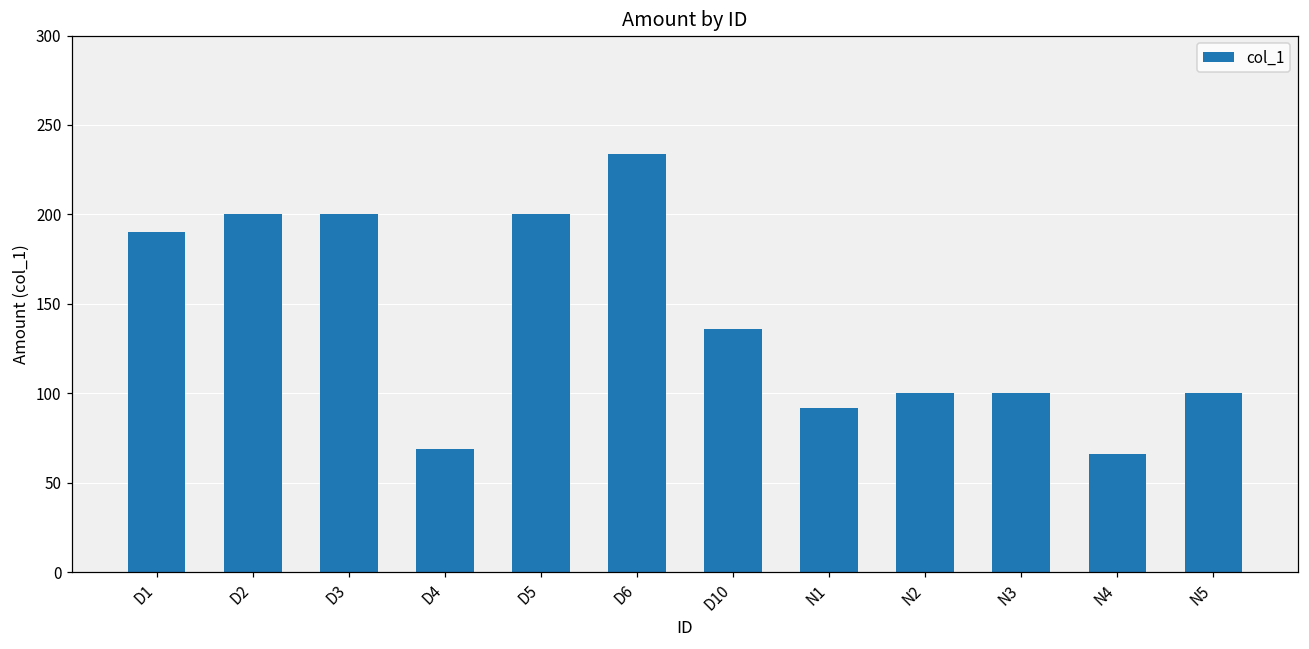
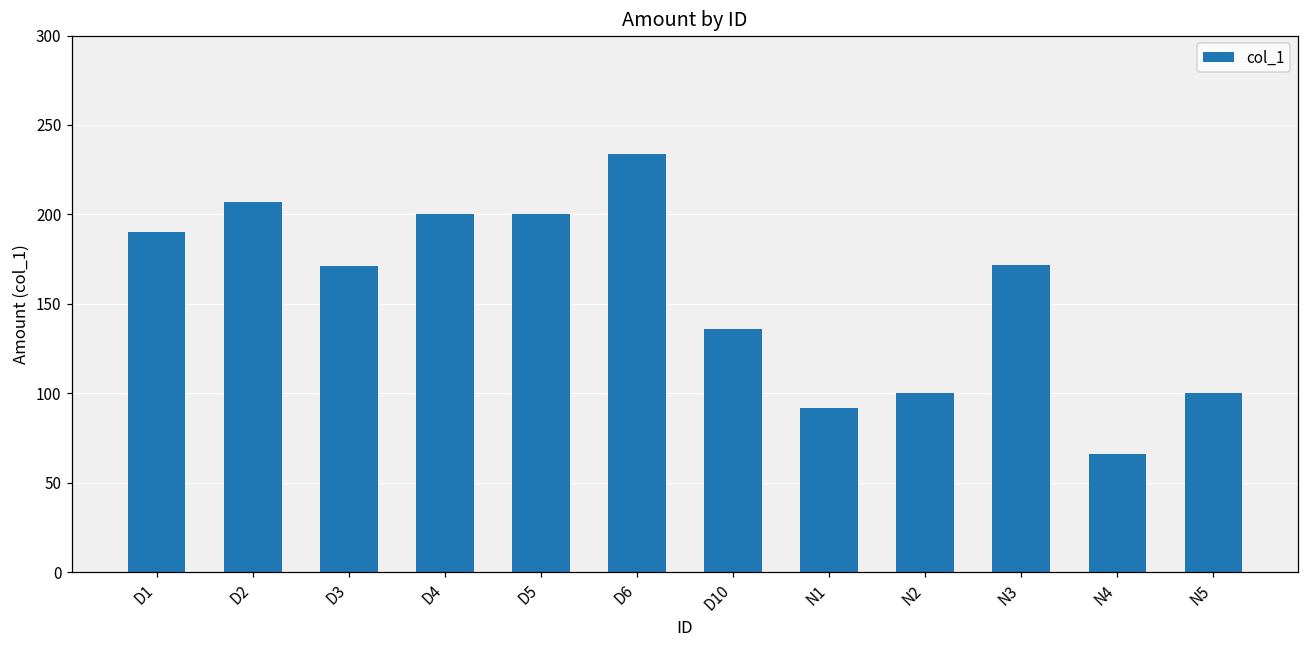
D2: 200 -> 207
D3: 200 -> 171
D4: 69 -> 200
N3: 100 -> 172
